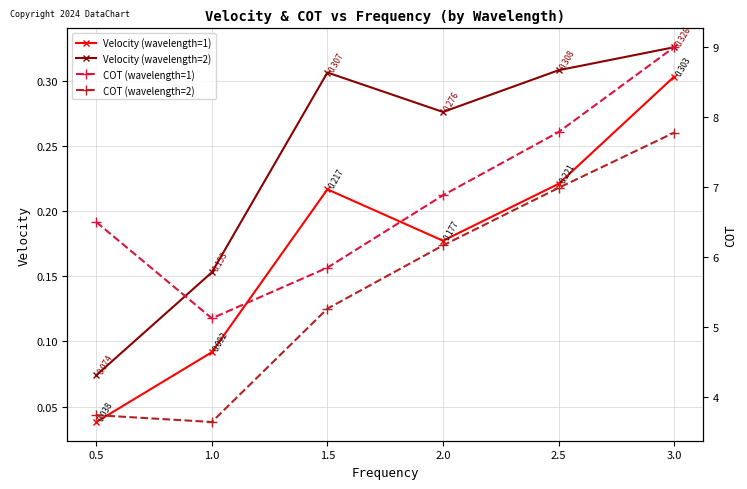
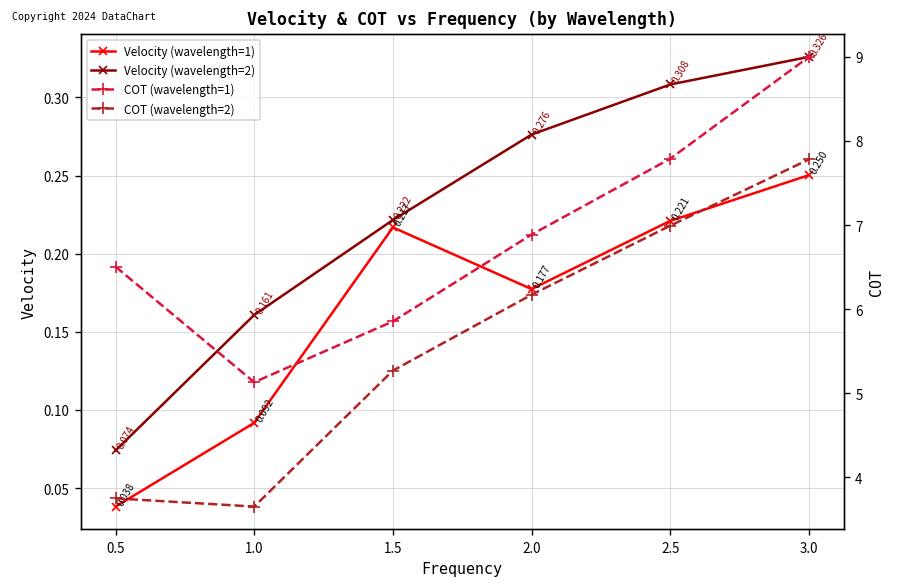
Velocity (wavelength=2), 1.0: 0.153 -> 0.161
Velocity (wavelength=2), 1.5: 0.307 -> 0.222
Velocity (wavelength=1), 3.0: 0.303 -> 0.250
